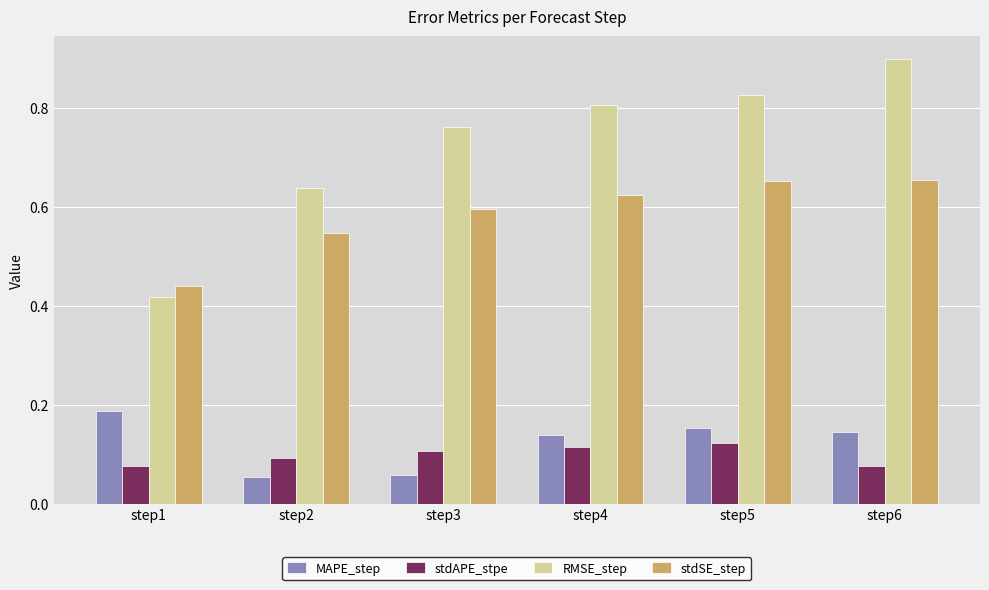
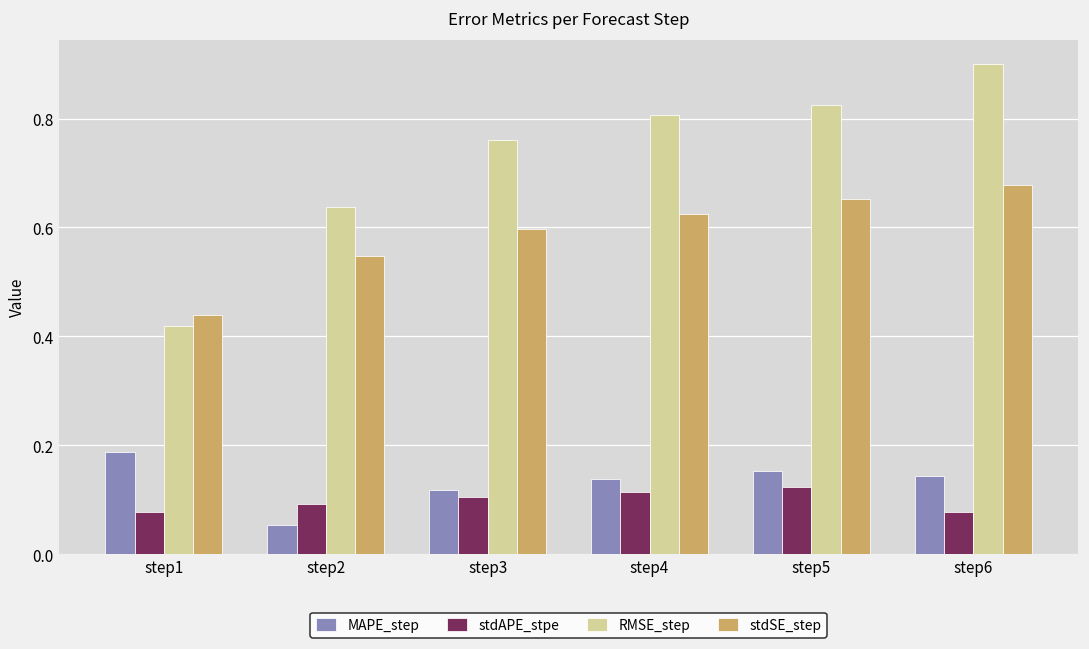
MAPE_step, step3: 0.06 -> 0.12
stdSE_step, step6: 0.65 -> 0.68
